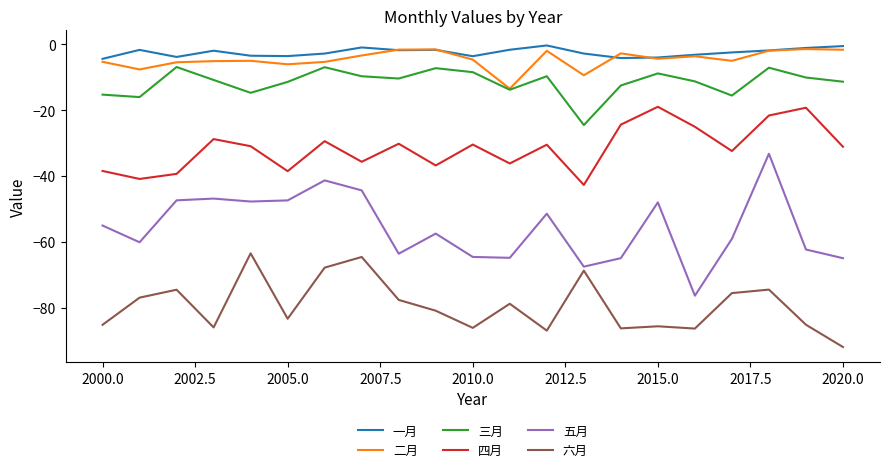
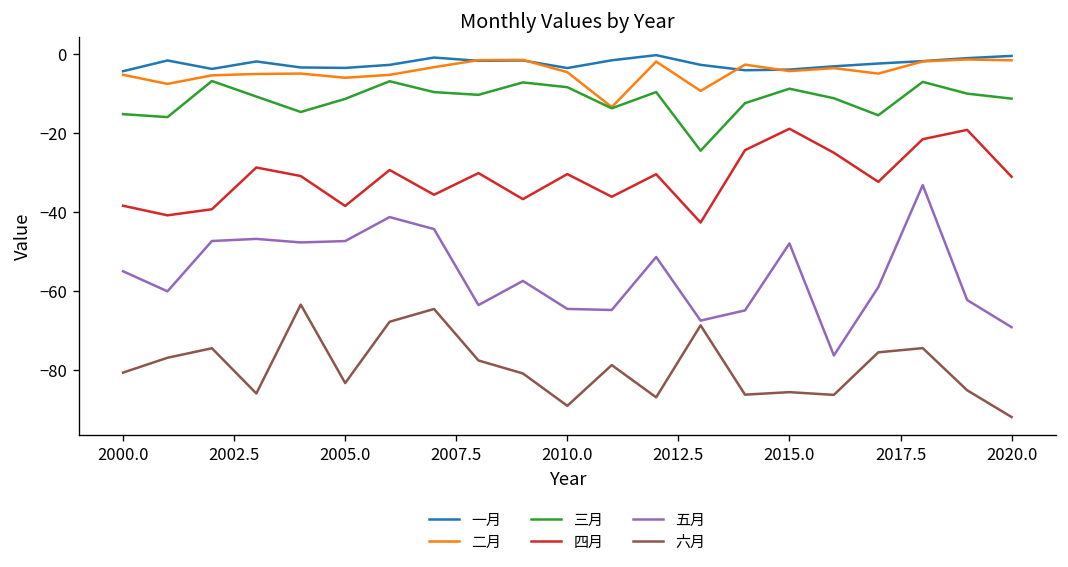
六月, 2000.0: -85 -> -81
六月, 2010.0: -86 -> -89
五月, 2020.0: -65 -> -69
